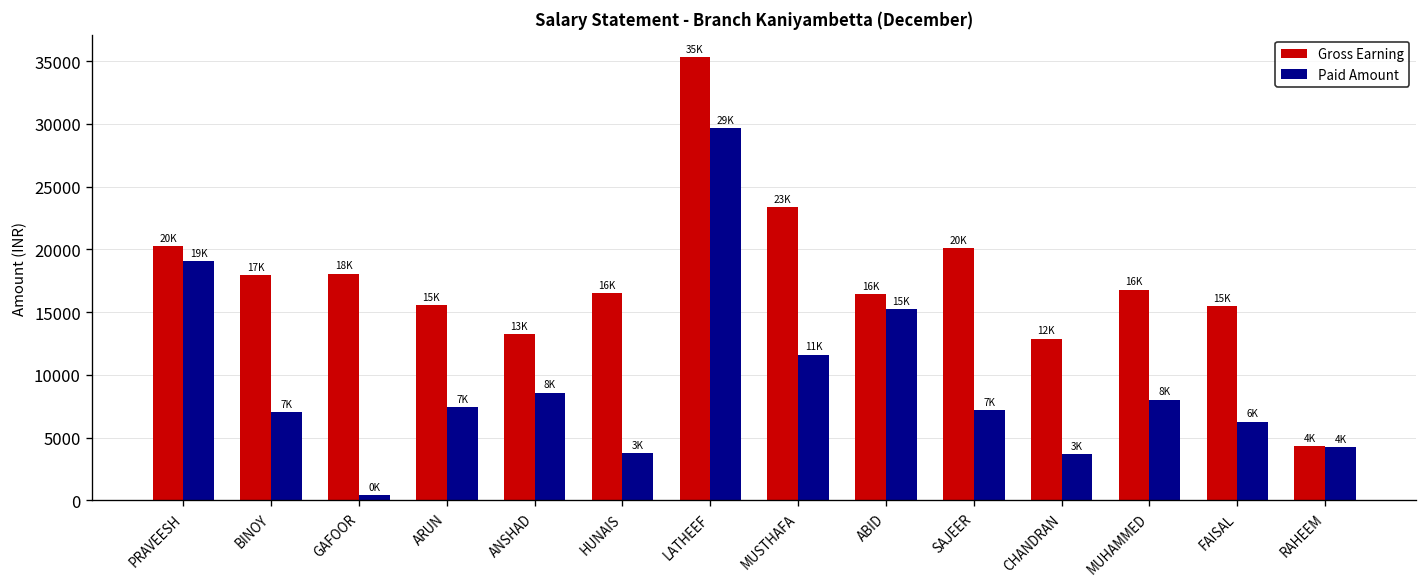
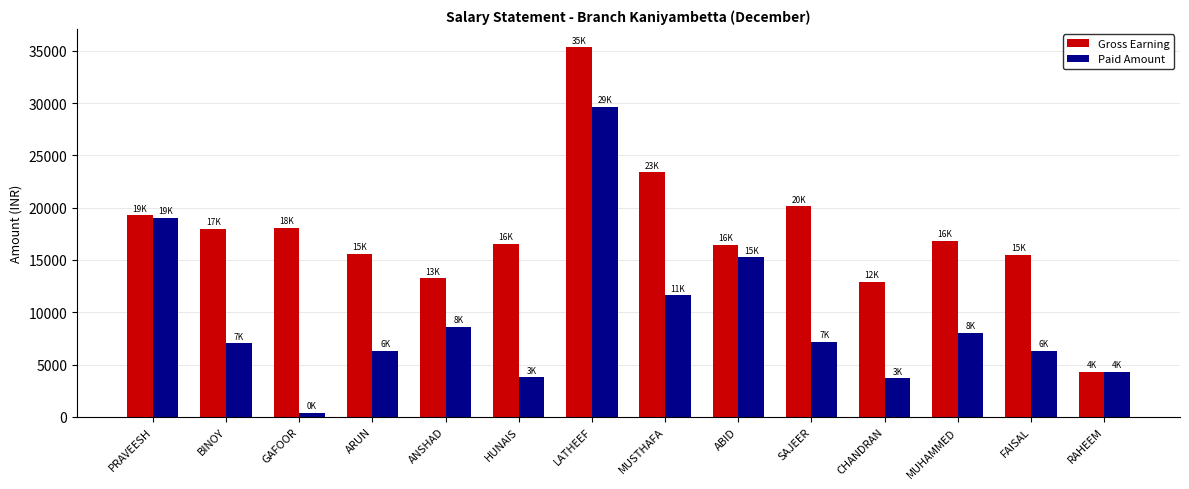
Gross Earning, PRAVEESH: 20K -> 19K
Paid Amount, ARUN: 7K -> 6K
